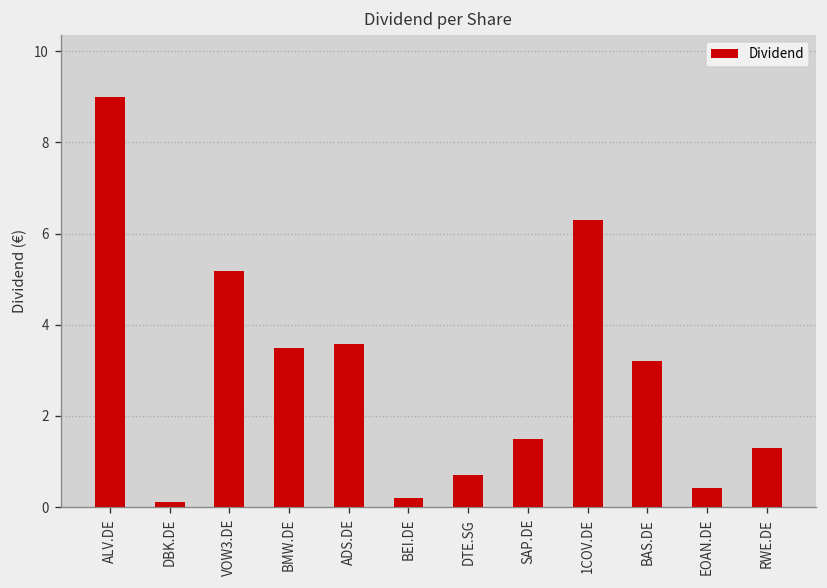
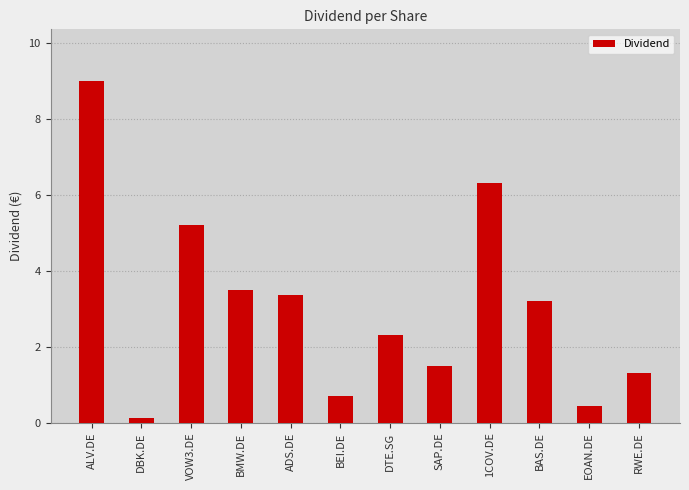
ADS.DE: 3.6 -> 3.4
BEI.DE: 0.2 -> 0.7
DTE.SG: 0.7 -> 2.3
